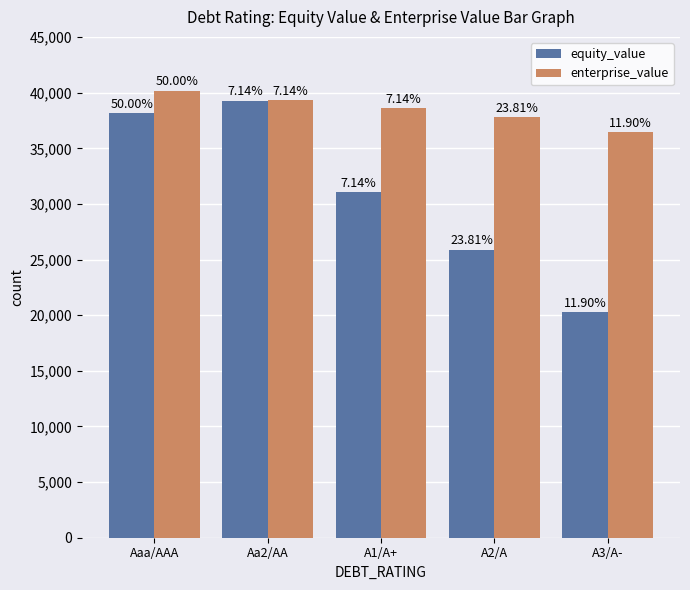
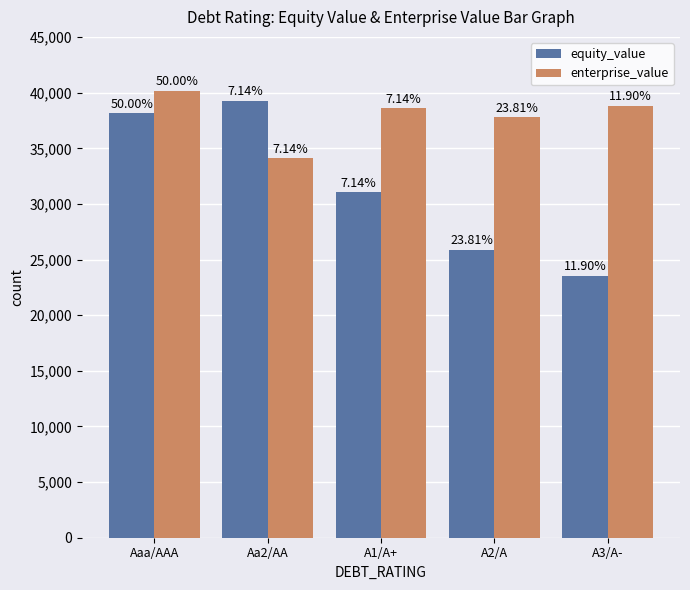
enterprise_value, Aa2/AA: 39,300 -> 34,100
equity_value, A3/A-: 20,300 -> 23,600
enterprise_value, A3/A-: 36,500 -> 38,800
